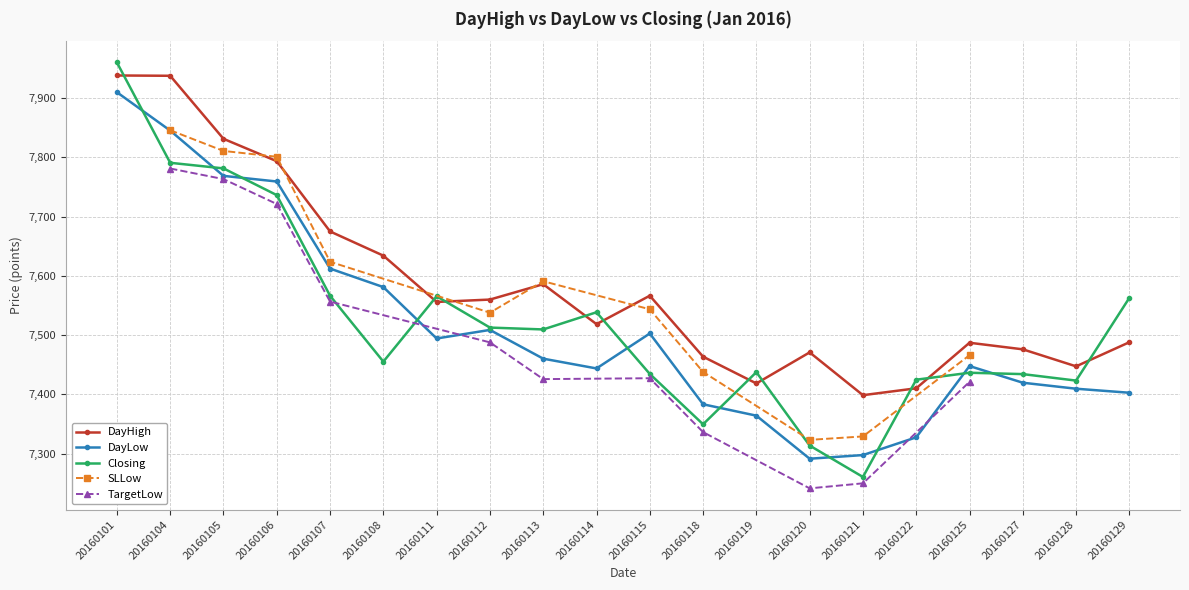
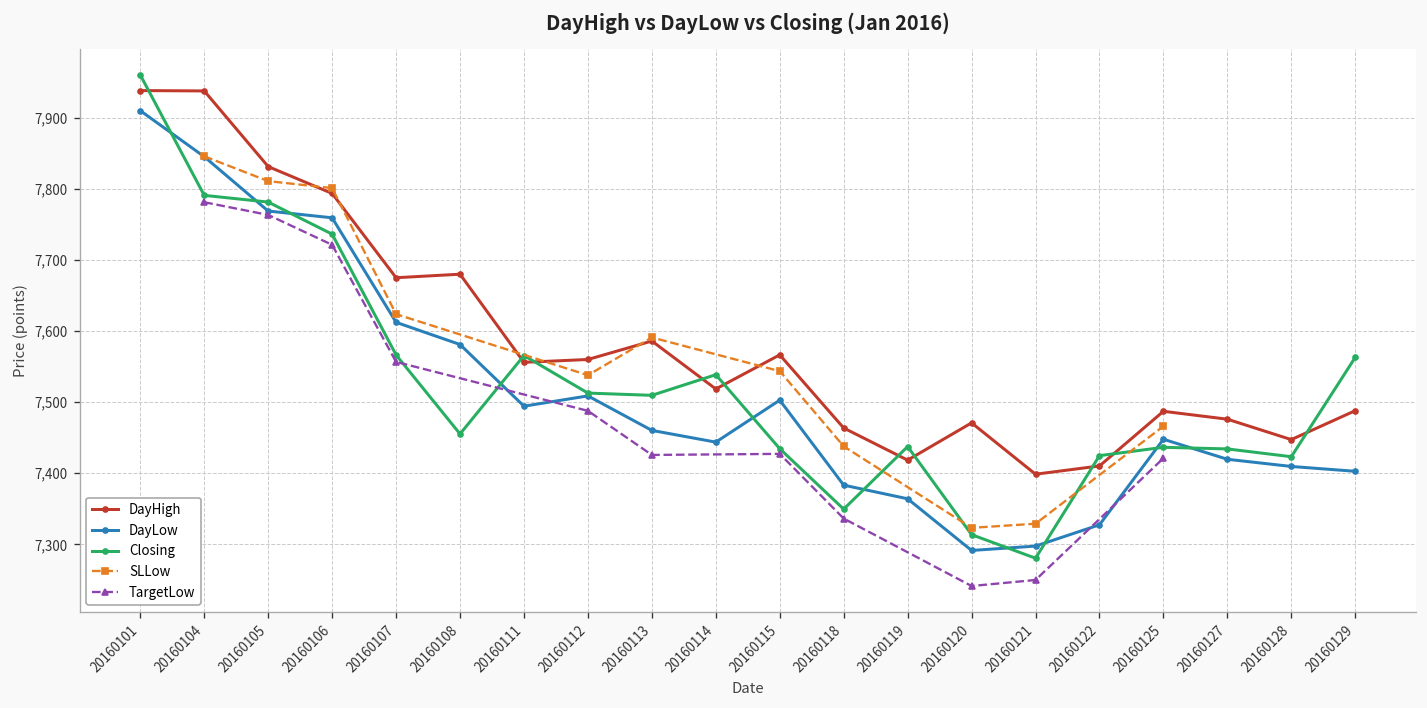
DayHigh, 20160108: 7,630 -> 7,680
Closing, 20160121: 7,260 -> 7,280
